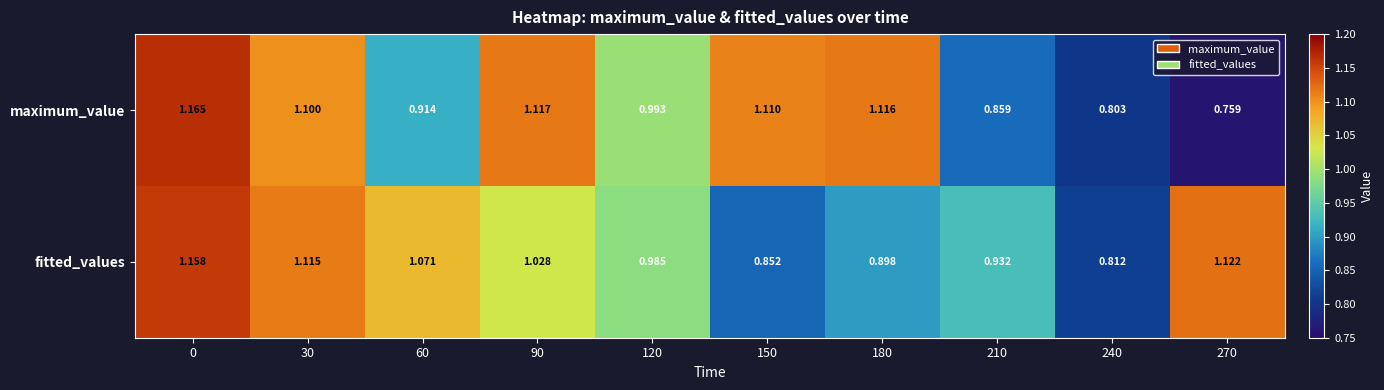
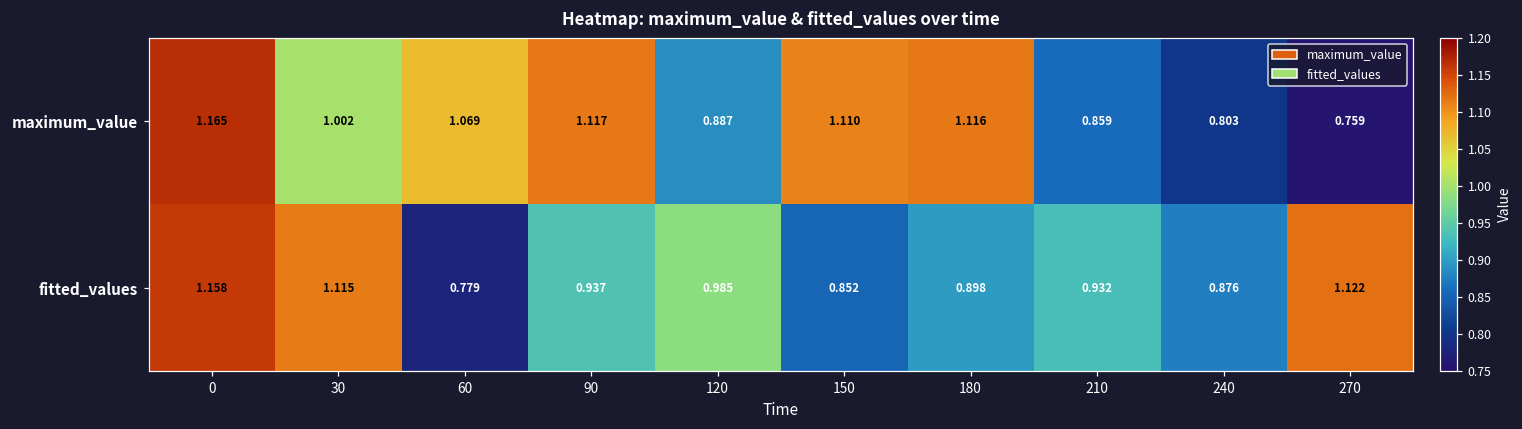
maximum_value, 30: 1.100 -> 1.002
maximum_value, 60: 0.914 -> 1.069
maximum_value, 120: 0.993 -> 0.887
fitted_values, 60: 1.071 -> 0.779
fitted_values, 90: 1.028 -> 0.937
fitted_values, 240: 0.812 -> 0.876
